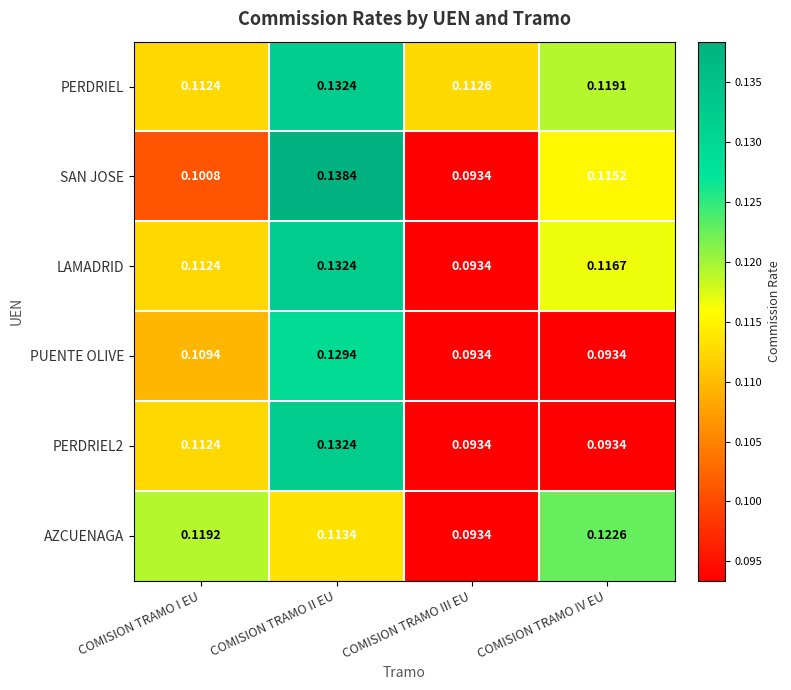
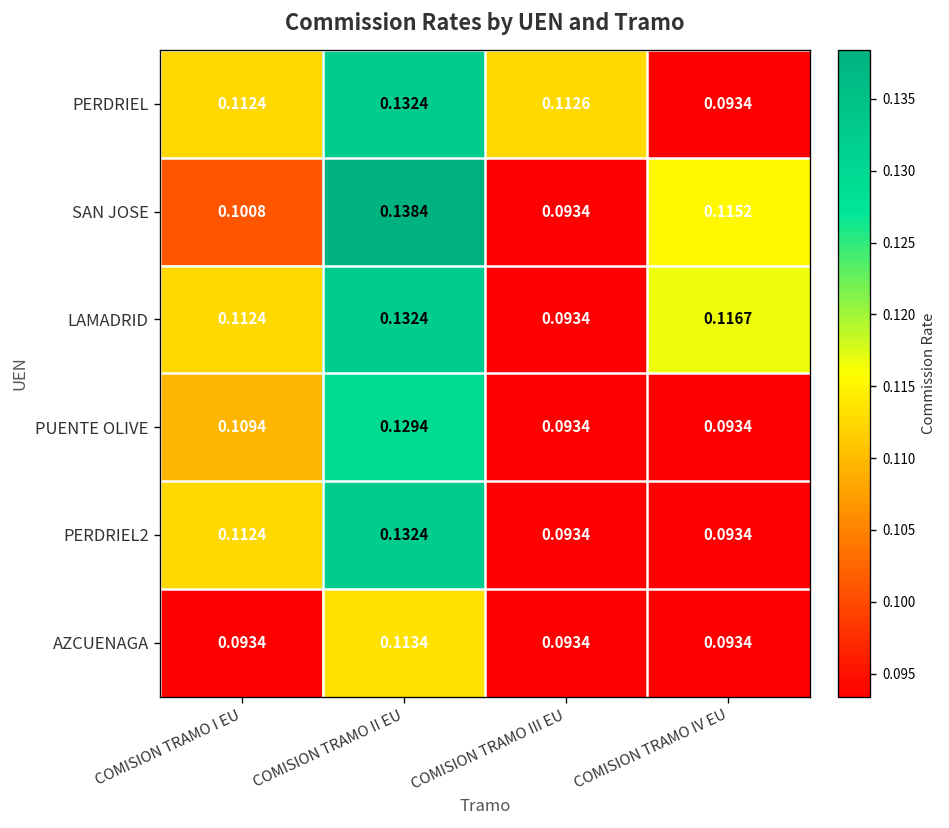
PERDRIEL, COMISION TRAMO IV EU: 0.1191 -> 0.0934
AZCUENAGA, COMISION TRAMO I EU: 0.1192 -> 0.0934
AZCUENAGA, COMISION TRAMO IV EU: 0.1226 -> 0.0934
